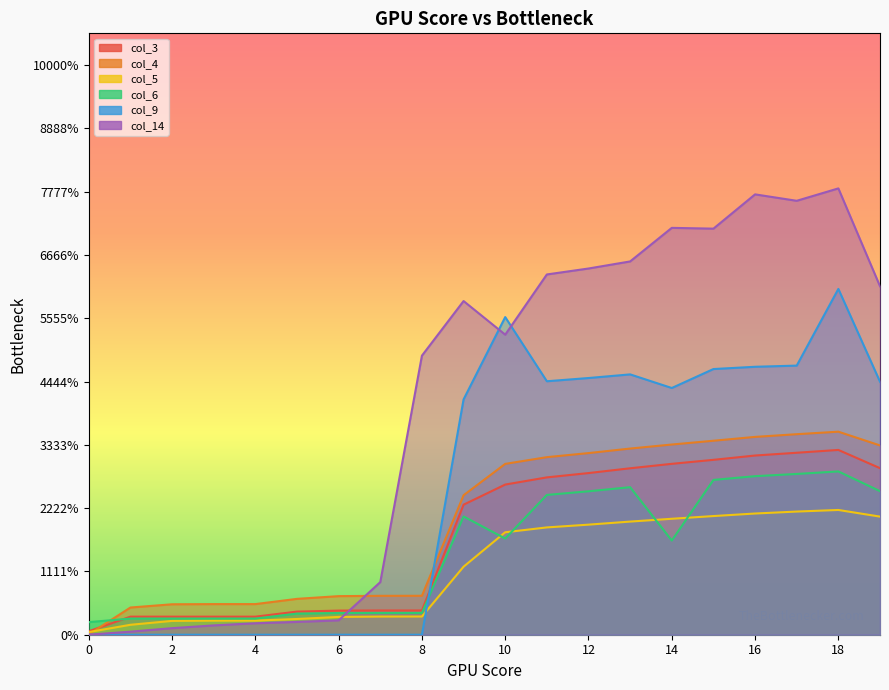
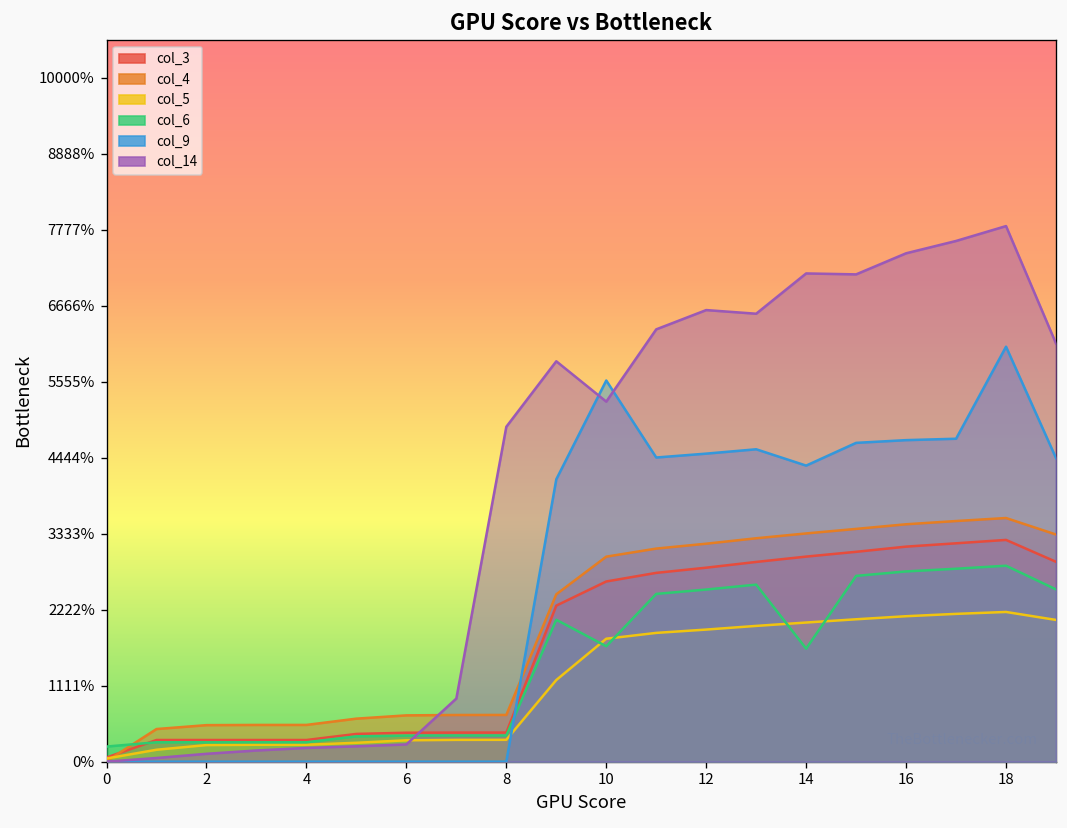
col_14, 12: 6400% -> 6600%
col_14, 16: 7700% -> 7400%
